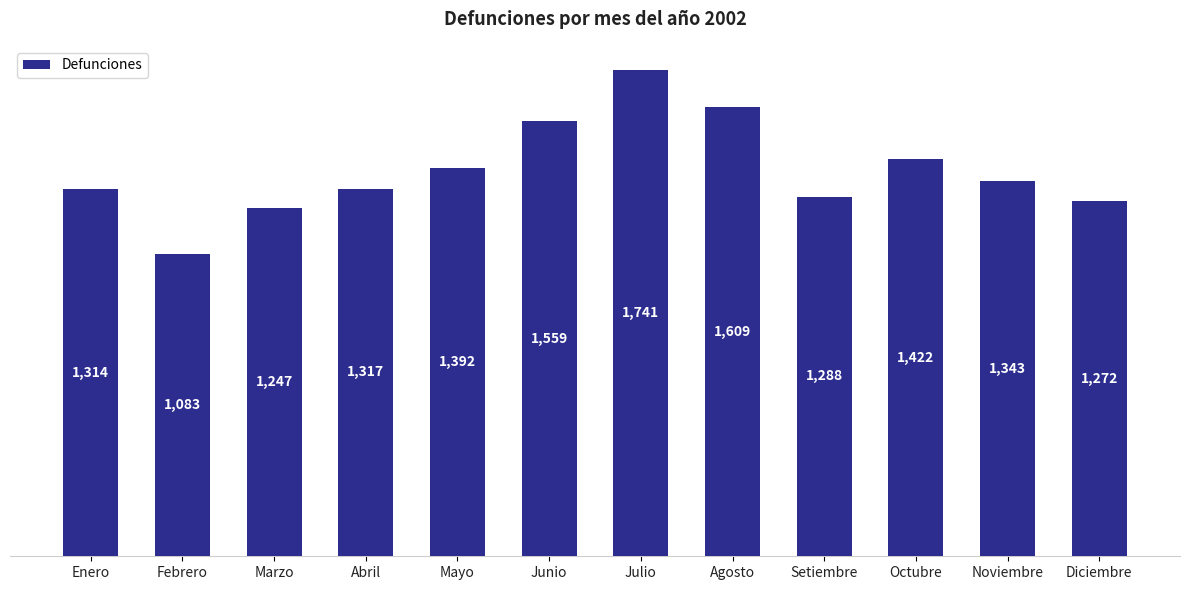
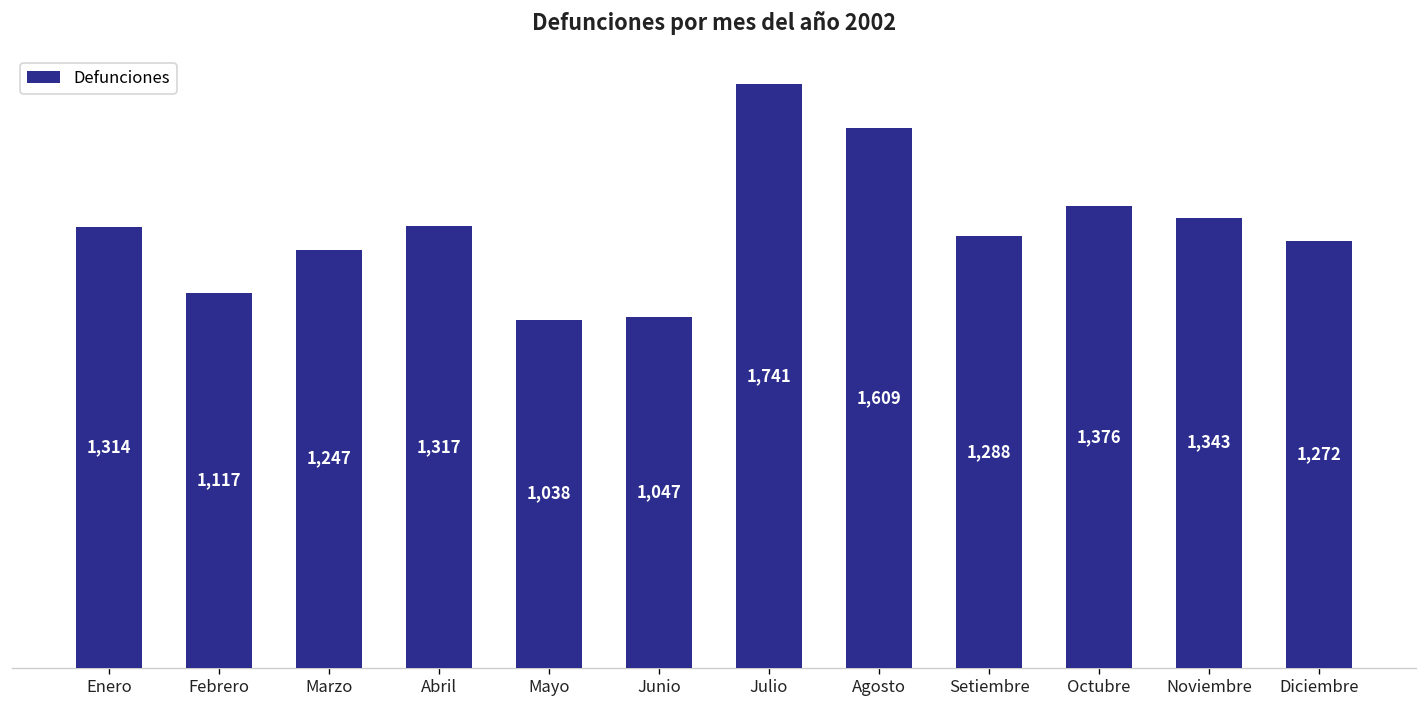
Febrero: 1,083 -> 1,117
Mayo: 1,392 -> 1,038
Junio: 1,559 -> 1,047
Octubre: 1,422 -> 1,376
